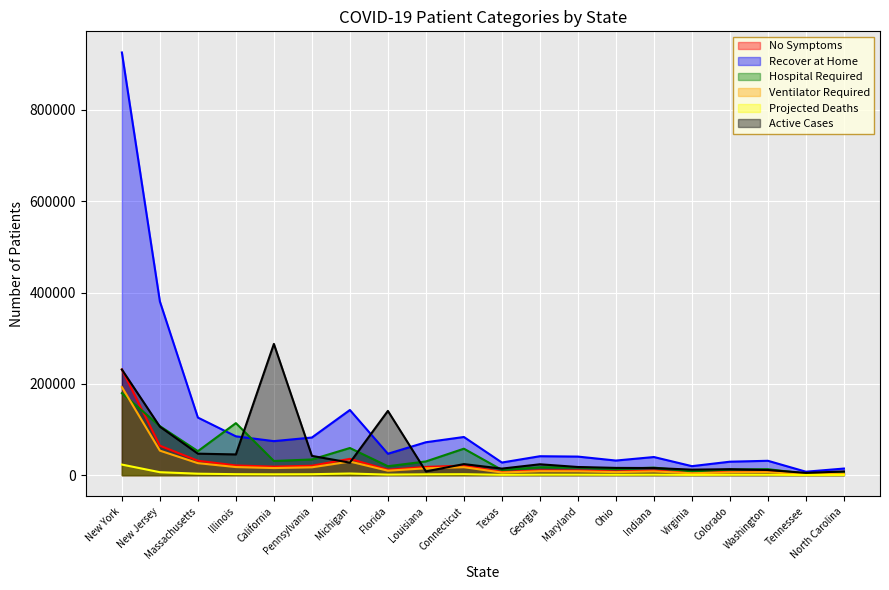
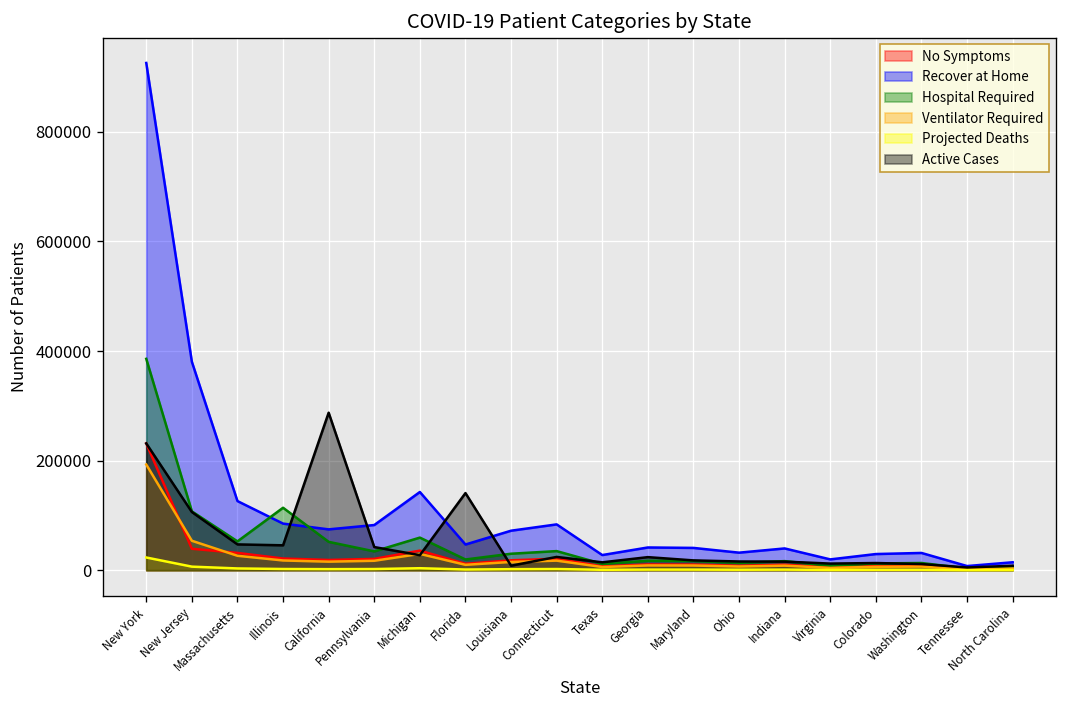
Hospital Required, New York: 180000 -> 390000
No Symptoms, New Jersey: 60000 -> 40000
Hospital Required, California: 30000 -> 50000
Hospital Required, Connecticut: 60000 -> 30000
